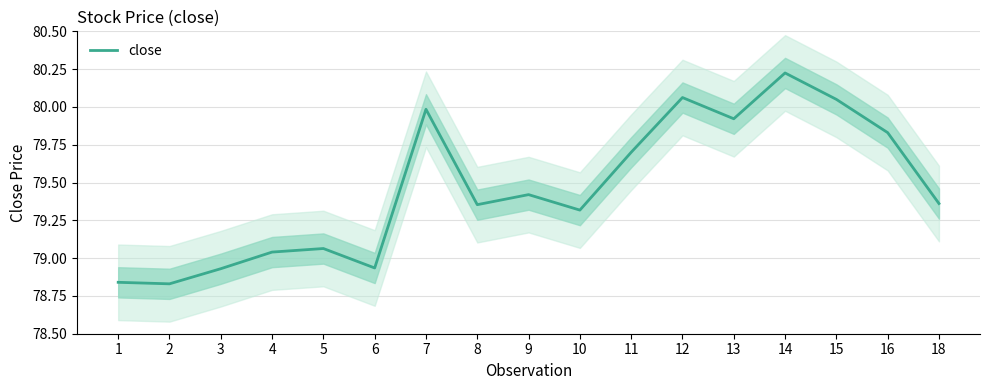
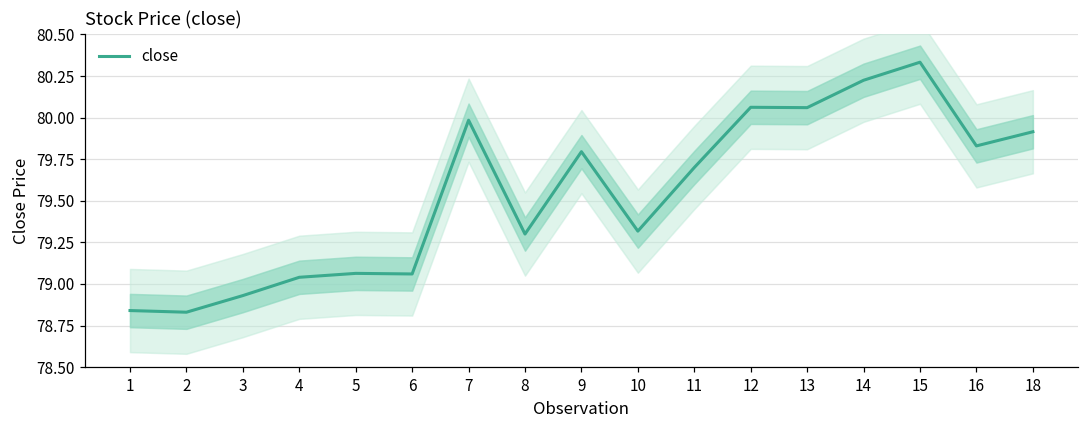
close, 6: 78.93 -> 79.06
close, 8: 79.35 -> 79.30
close, 9: 79.42 -> 79.80
close, 13: 79.92 -> 80.06
close, 15: 80.05 -> 80.33
close, 18: 79.36 -> 79.92
